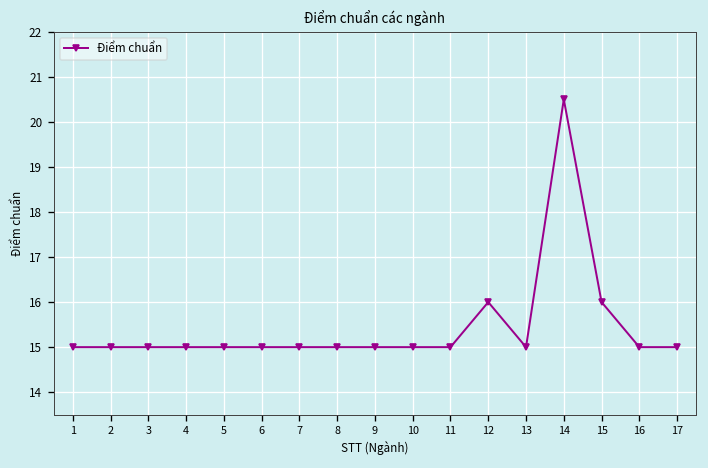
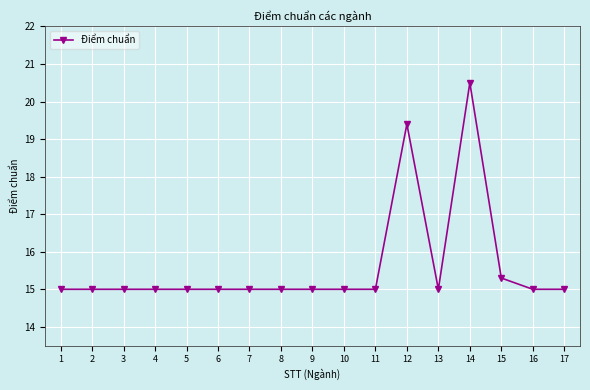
12: 16.0 -> 19.4
15: 16.0 -> 15.3
